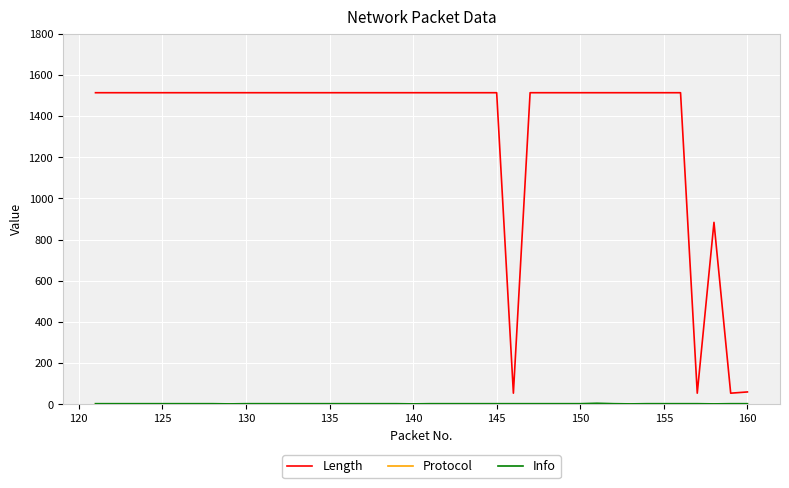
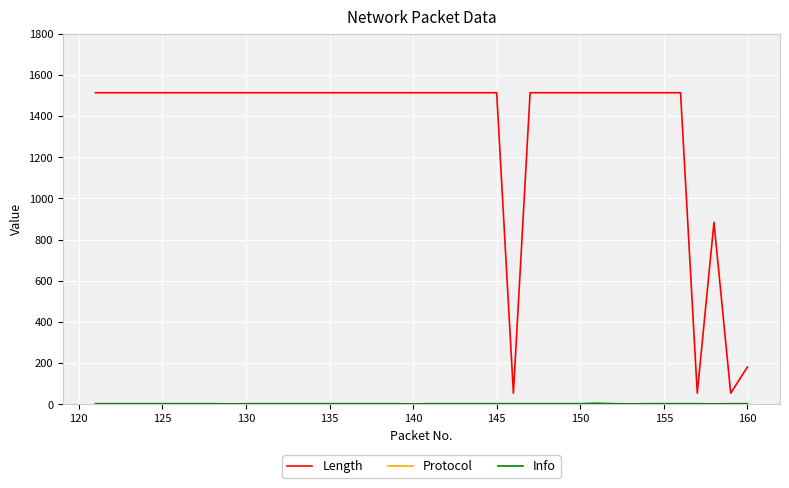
Length, 160: 60 -> 180
